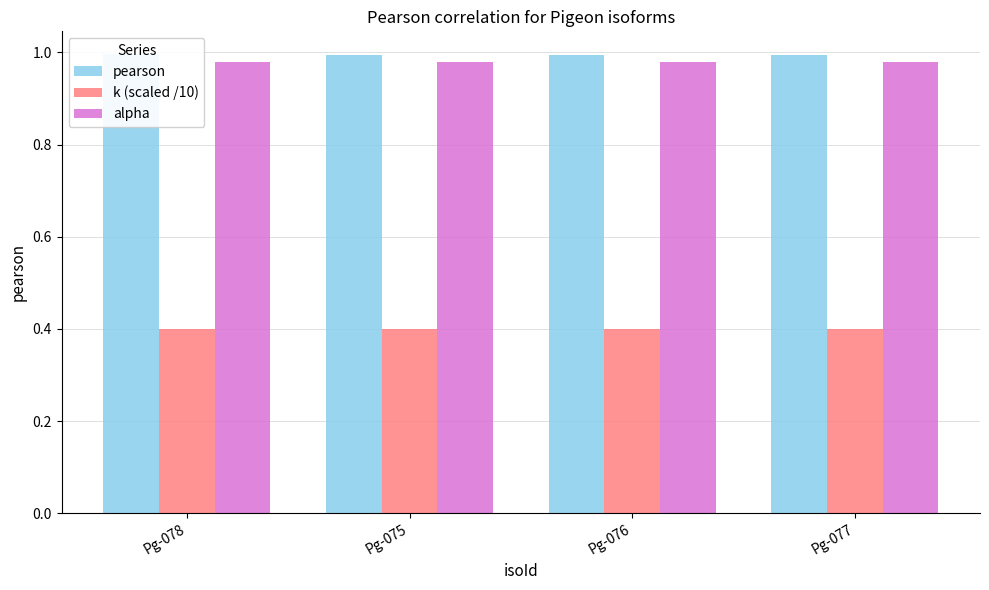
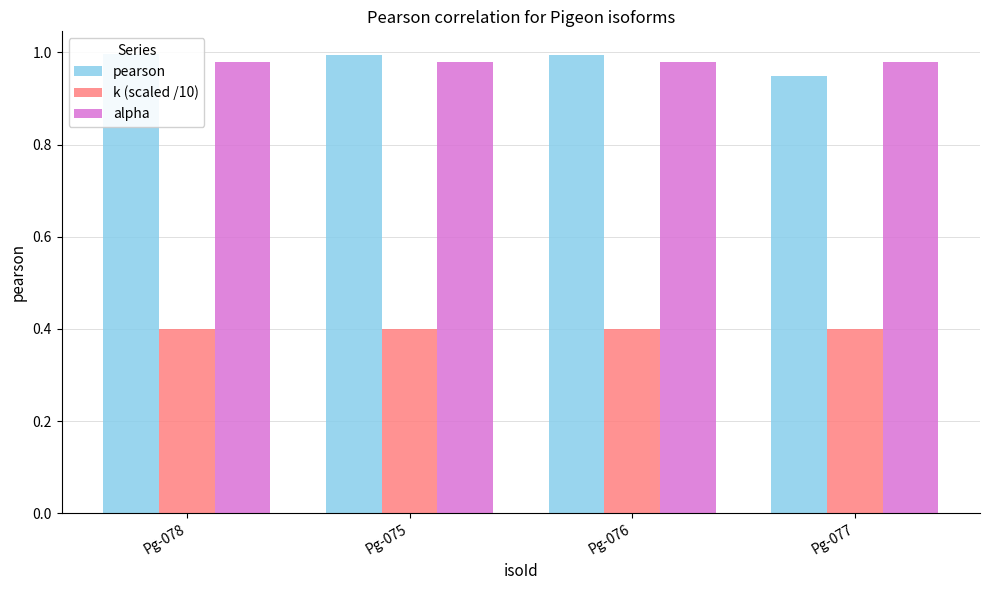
pearson, Pg-077: 0.99 -> 0.95
